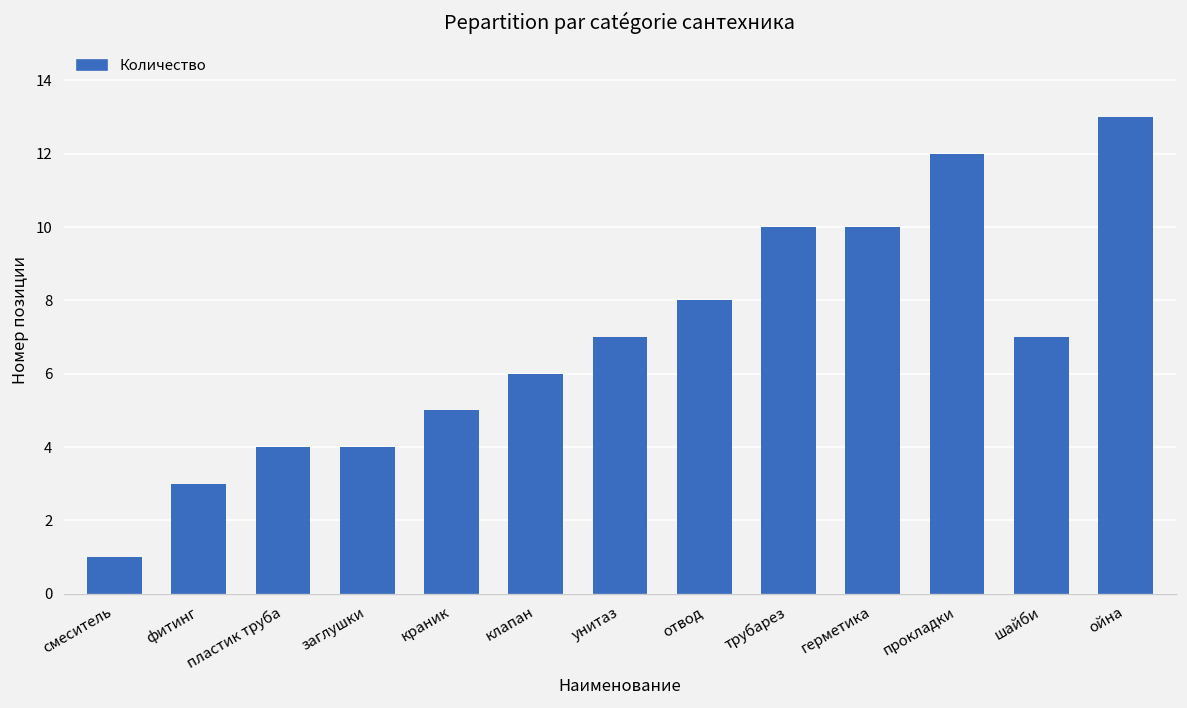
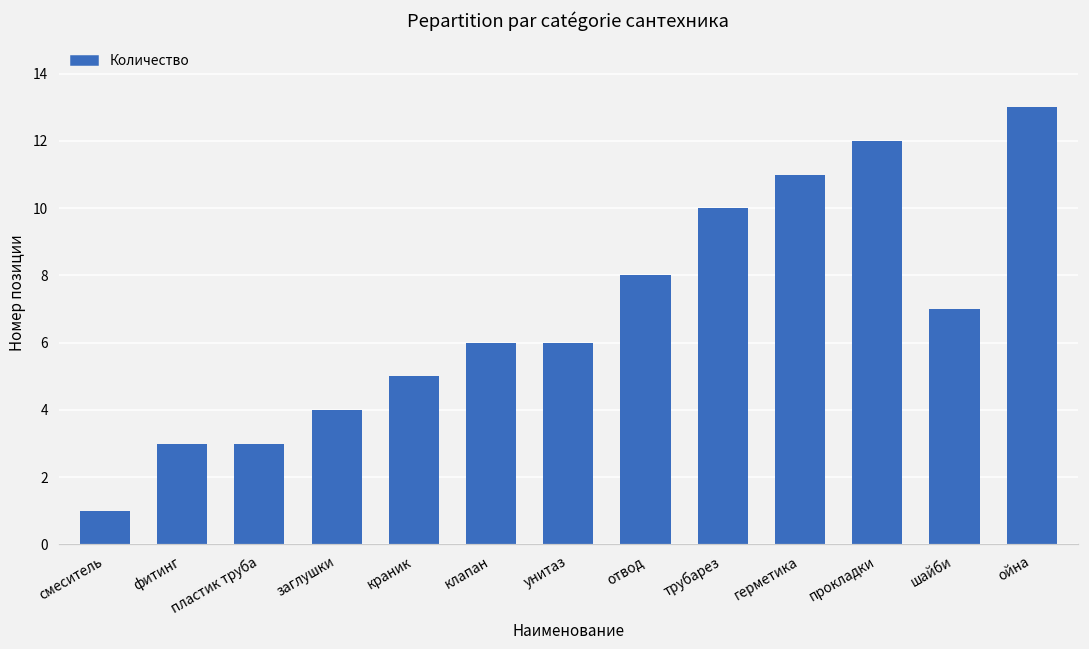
пластик труба: 4 -> 3
унитаз: 7 -> 6
герметика: 10 -> 11
